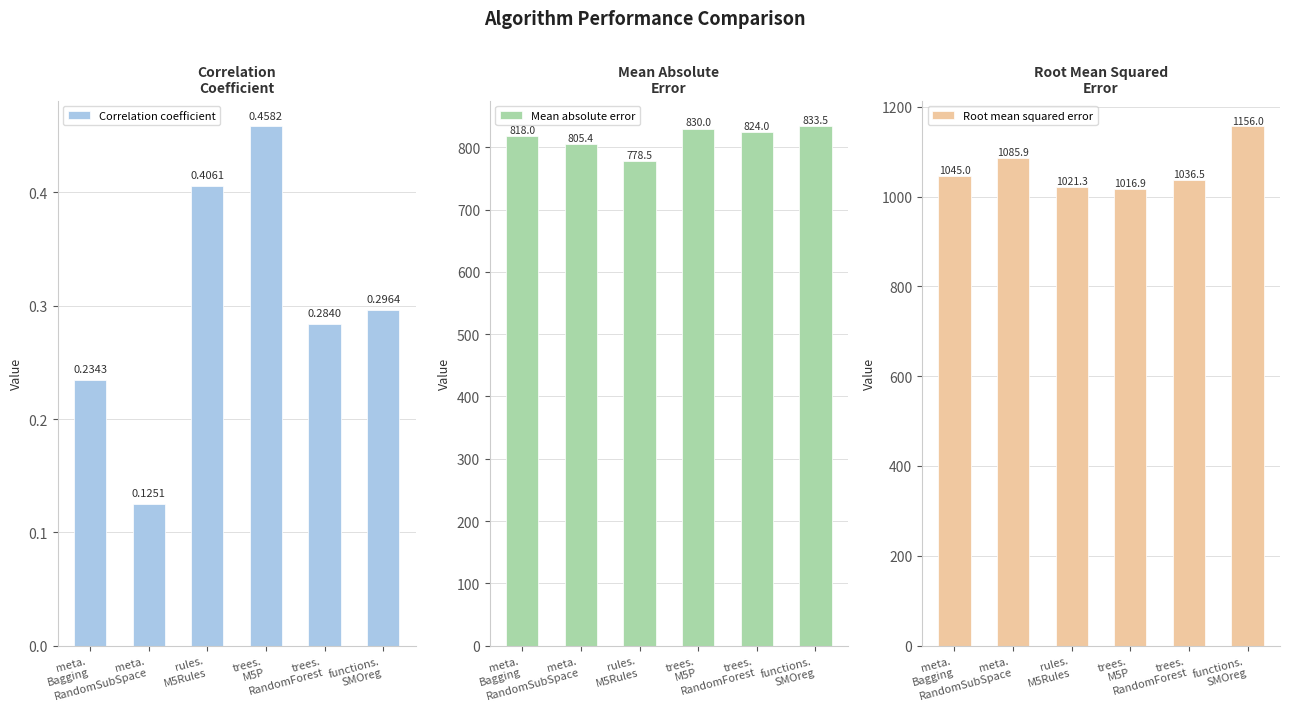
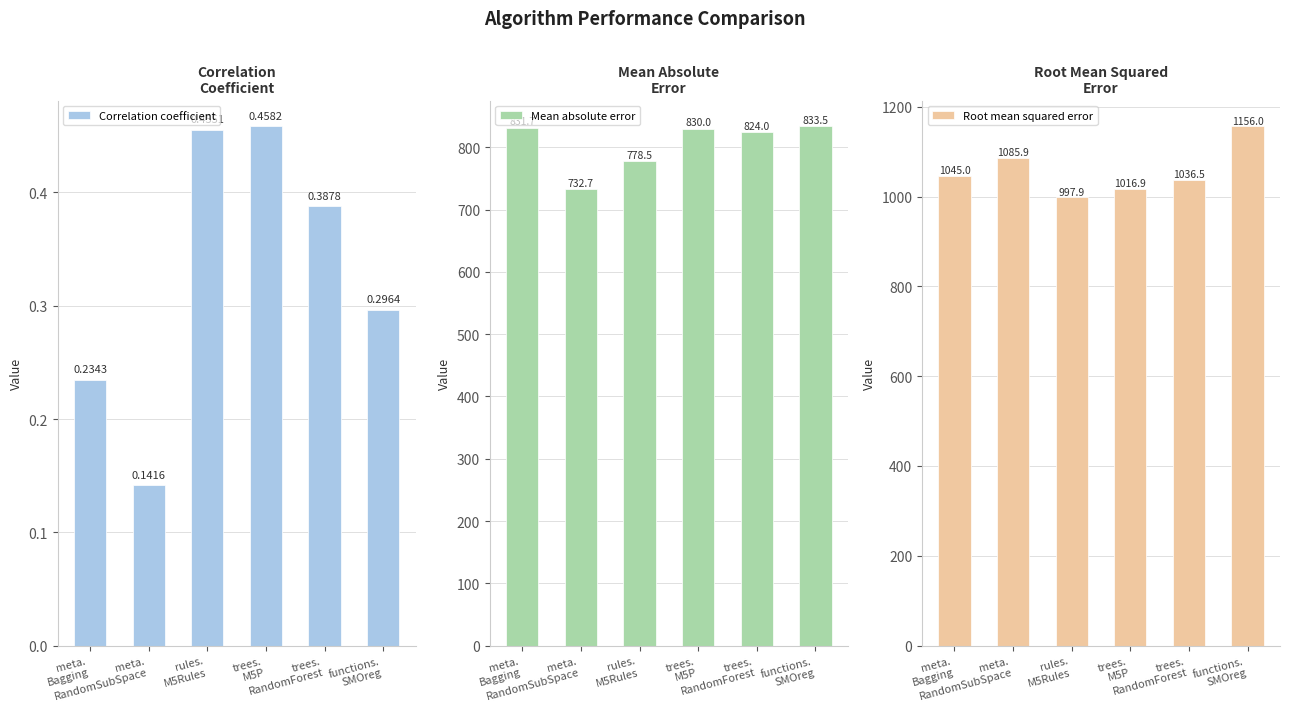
Correlation Coefficient, meta. RandomSubSpace: 0.1251 -> 0.1416
Correlation Coefficient, rules. M5Rules: 0.406 -> 0.455
Correlation Coefficient, trees. RandomForest: 0.2840 -> 0.3878
Mean Absolute Error, meta. Bagging: 820 -> 830
Mean Absolute Error, meta. RandomSubSpace: 805.4 -> 732.7
Root Mean Squared Error, rules. M5Rules: 1021.3 -> 997.9
